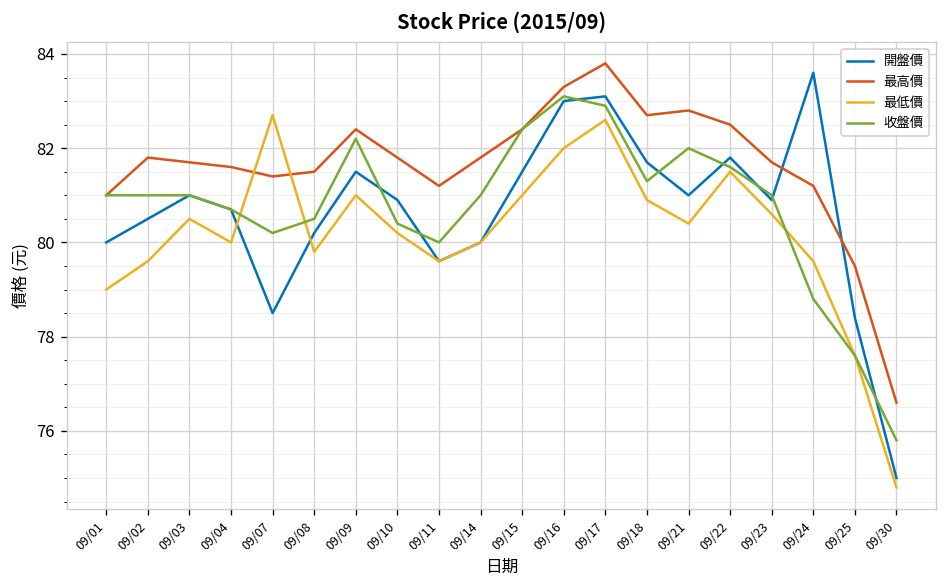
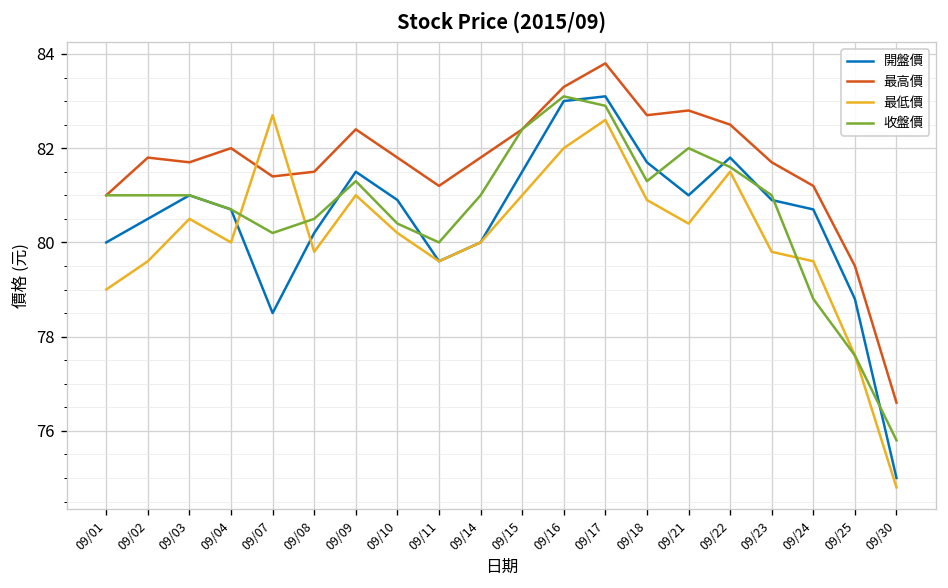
最高價, 09/04: 81.6 -> 82.0
收盤價, 09/09: 82.2 -> 81.3
最低價, 09/23: 80.6 -> 79.8
開盤價, 09/24: 83.6 -> 80.7
開盤價, 09/25: 78.4 -> 78.8
